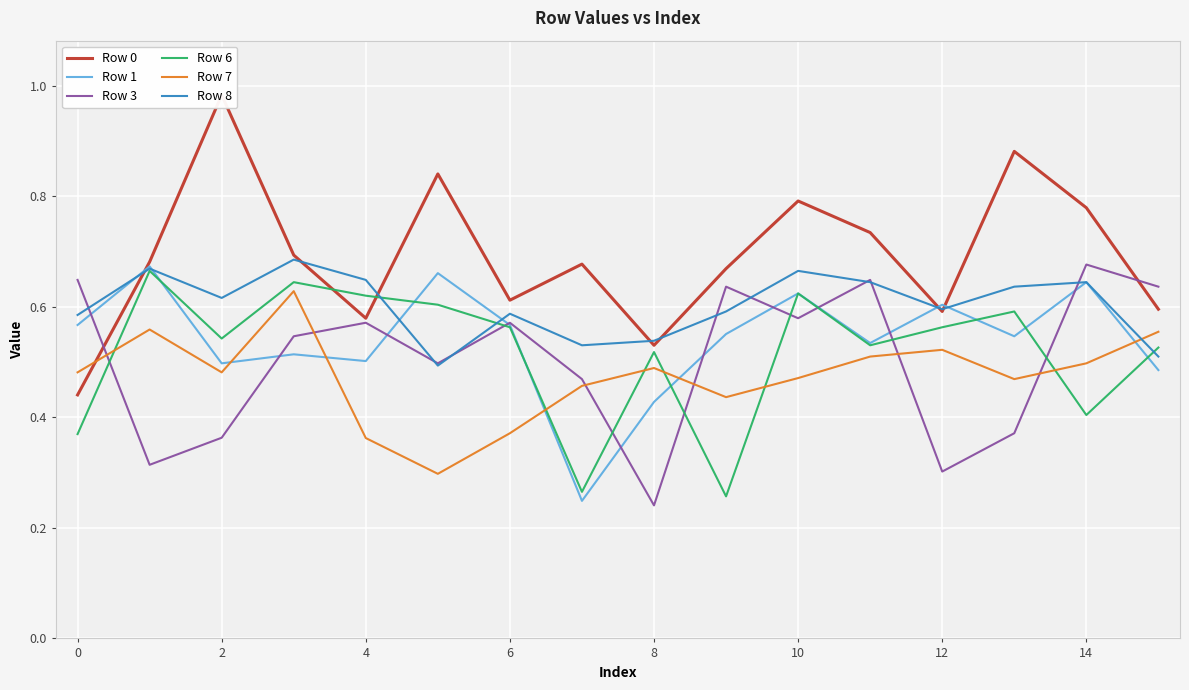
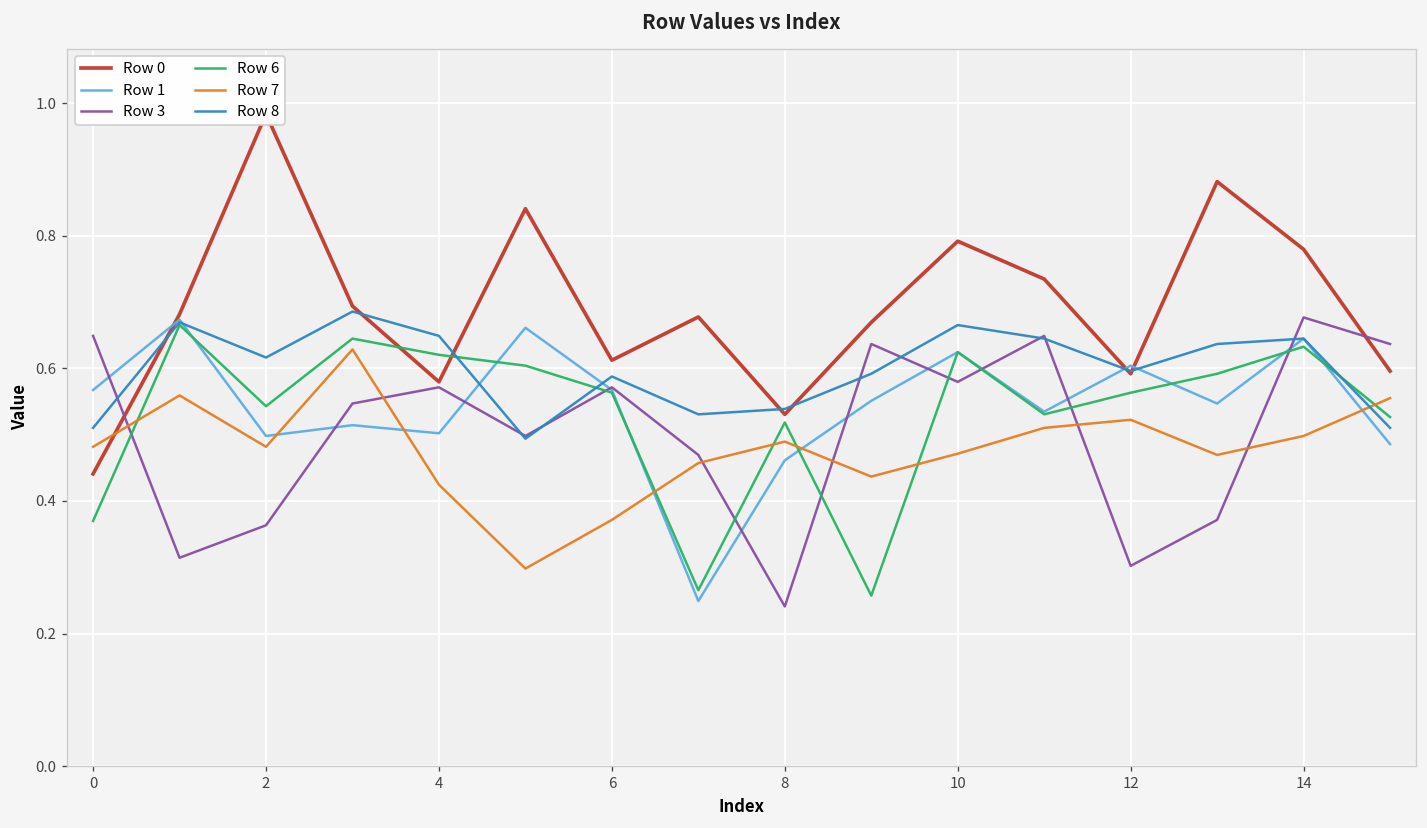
Row 8, 0: 0.59 -> 0.51
Row 7, 4: 0.36 -> 0.42
Row 1, 8: 0.43 -> 0.46
Row 6, 14: 0.40 -> 0.63
